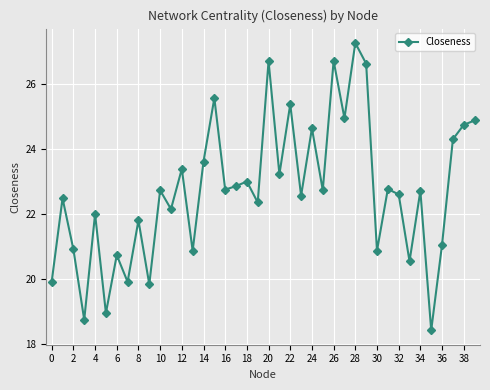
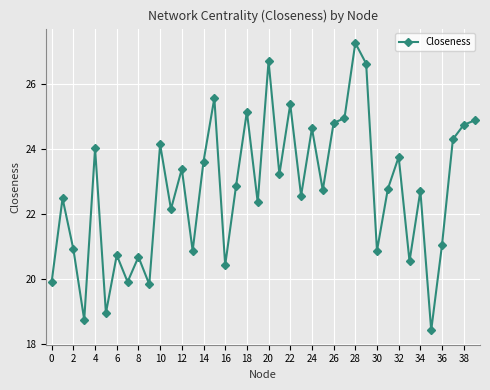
4: 22.0 -> 24.0
8: 21.8 -> 20.7
10: 22.7 -> 24.1
16: 22.8 -> 20.4
18: 23.0 -> 25.2
26: 26.7 -> 24.8
32: 22.6 -> 23.8
